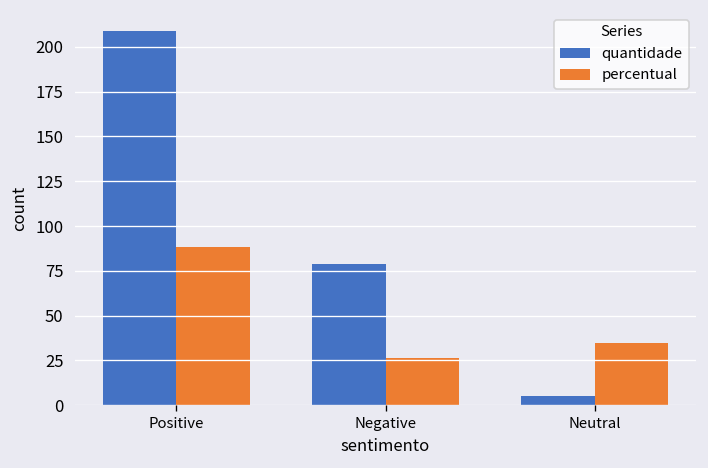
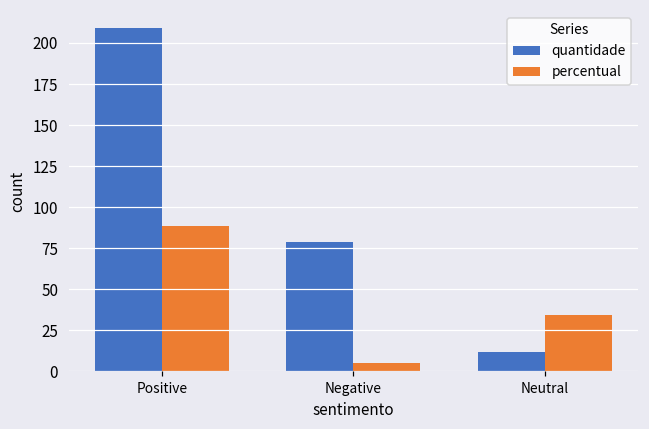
percentual, Negative: 26 -> 5
quantidade, Neutral: 5 -> 12
